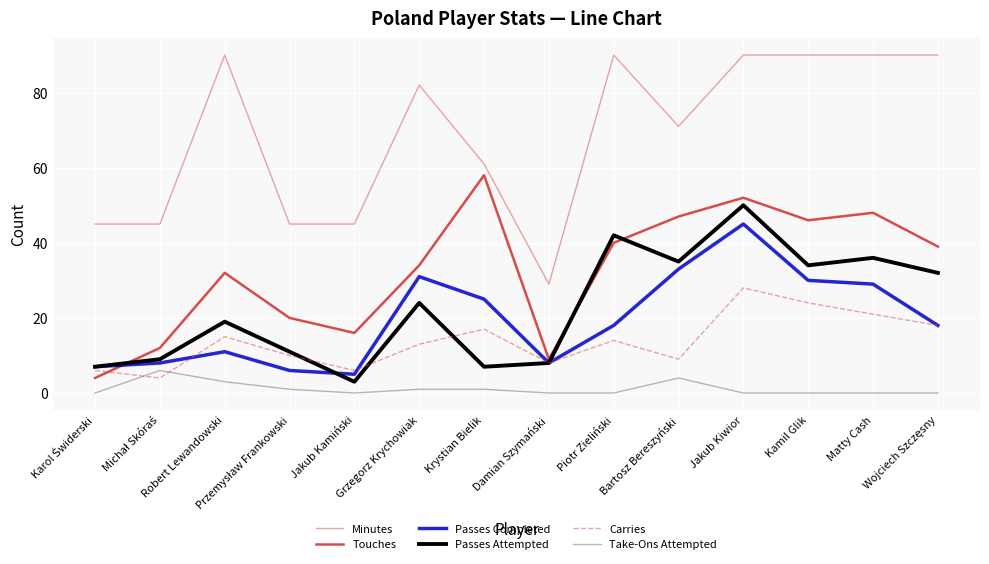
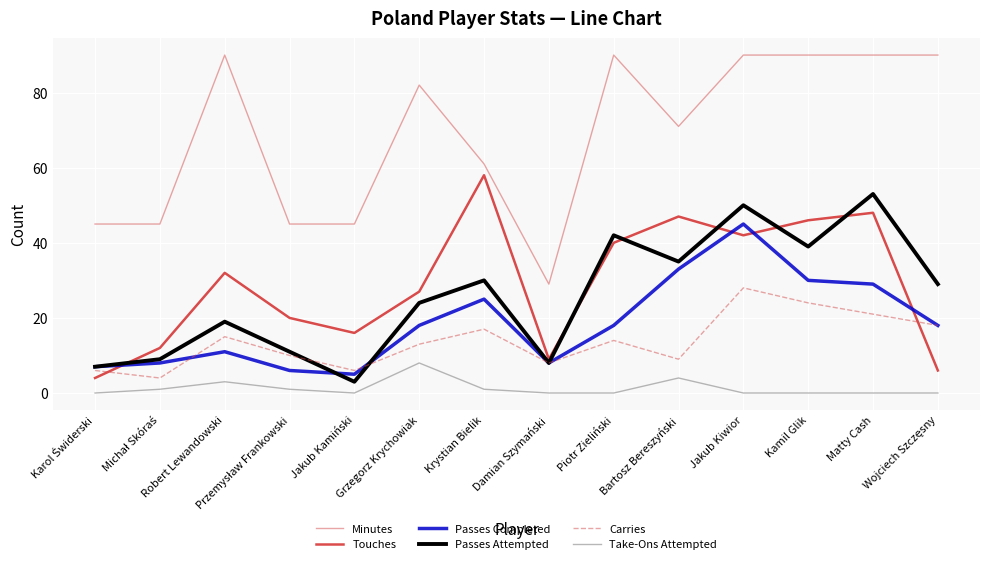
Take-Ons Attempted, Michał Skóraś: 6 -> 1
Touches, Grzegorz Krychowiak: 34 -> 27
Passes Completed, Grzegorz Krychowiak: 31 -> 18
Take-Ons Attempted, Grzegorz Krychowiak: 1 -> 8
Passes Attempted, Krystian Bielik: 7 -> 30
Touches, Jakub Kiwior: 52 -> 42
Passes Attempted, Kamil Glik: 34 -> 39
Passes Attempted, Matty Cash: 36 -> 53
Touches, Wojciech Szczęsny: 39 -> 6
Passes Attempted, Wojciech Szczęsny: 32 -> 29
